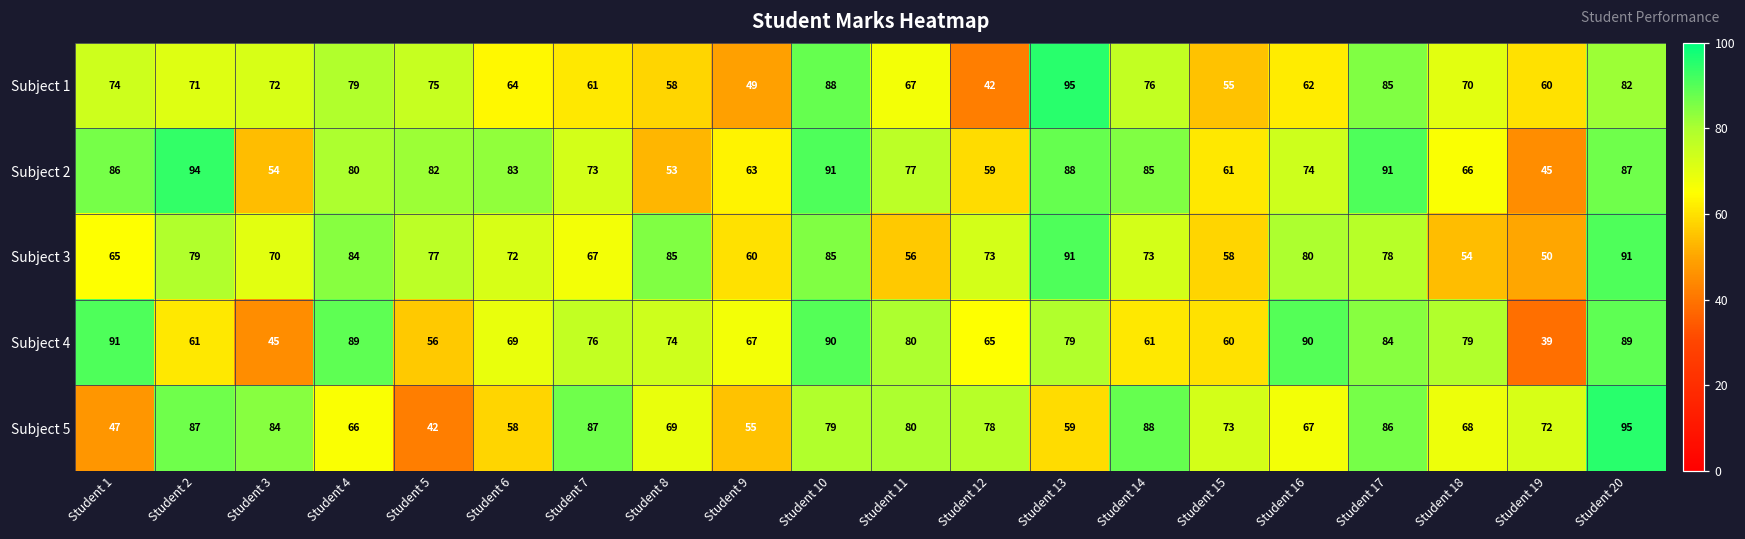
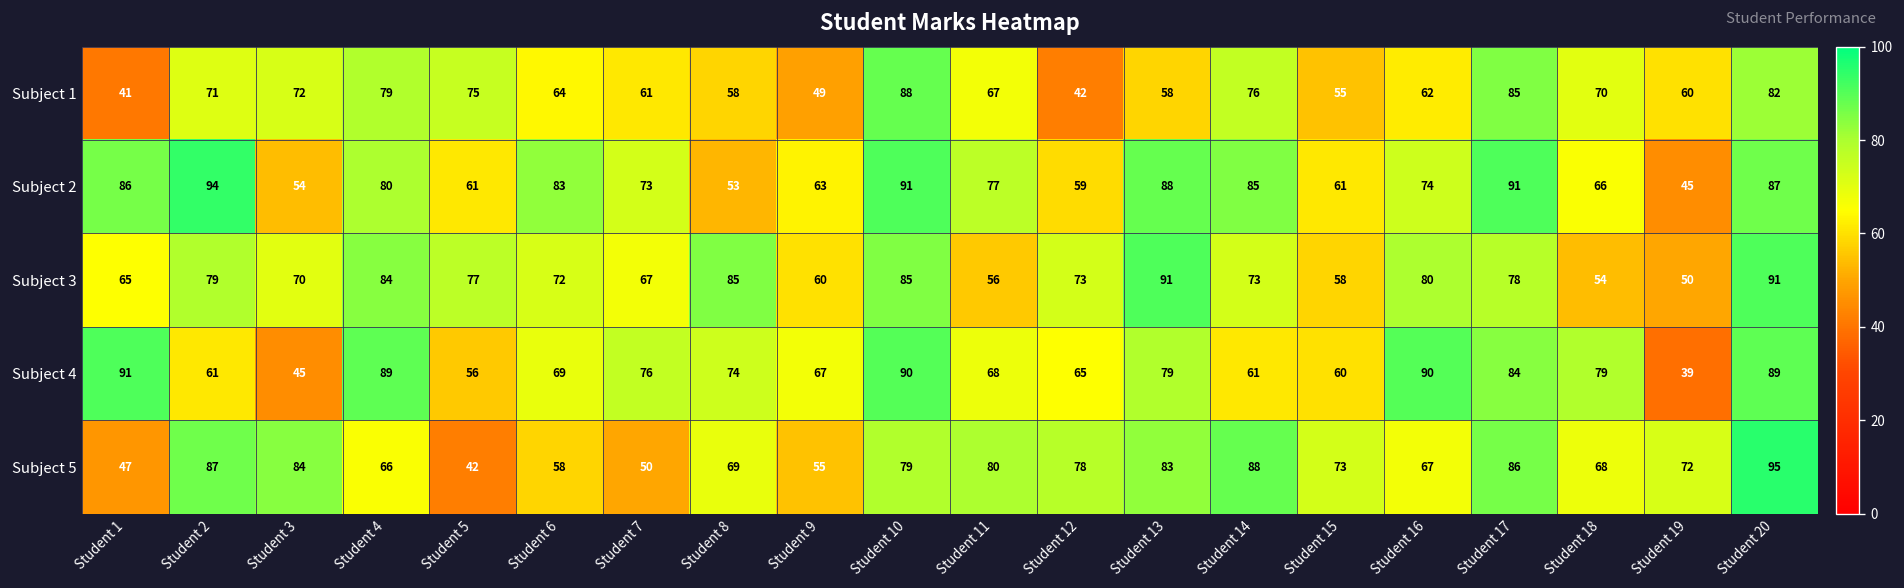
Subject 1, Student 1: 74 -> 41
Subject 1, Student 13: 95 -> 58
Subject 2, Student 5: 82 -> 61
Subject 4, Student 11: 80 -> 68
Subject 5, Student 7: 87 -> 50
Subject 5, Student 13: 59 -> 83
